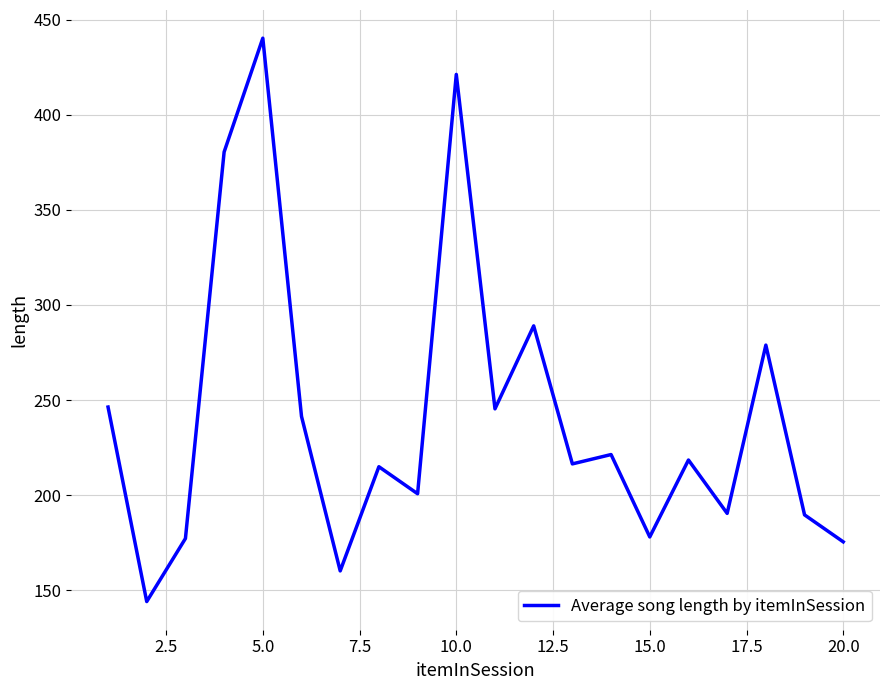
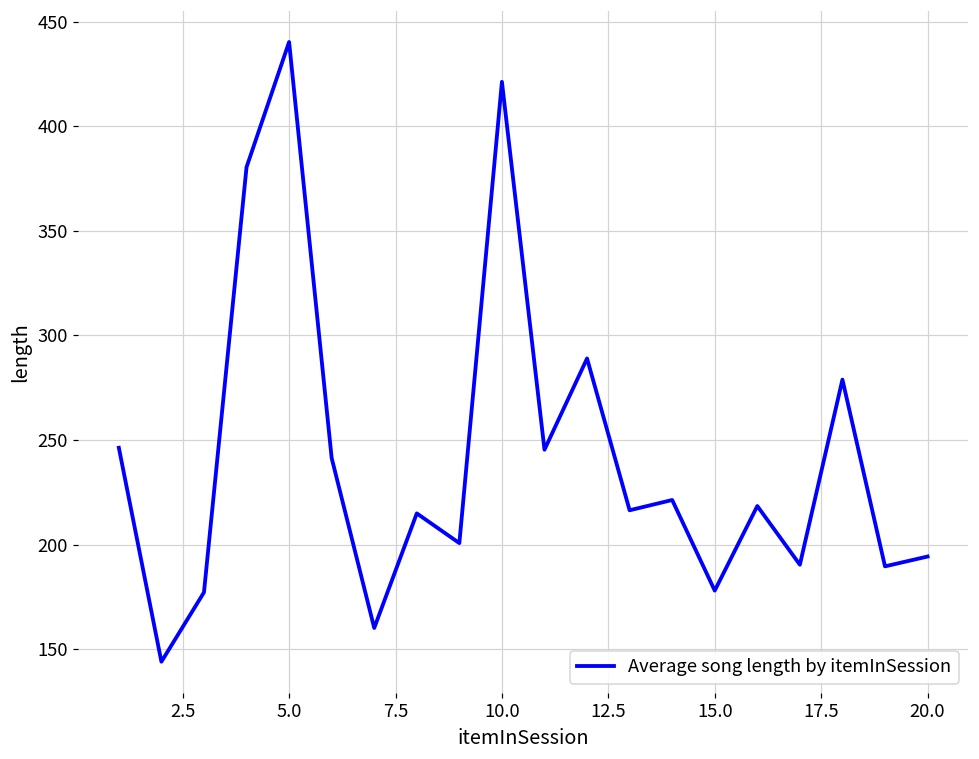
20.0: 175 -> 194
